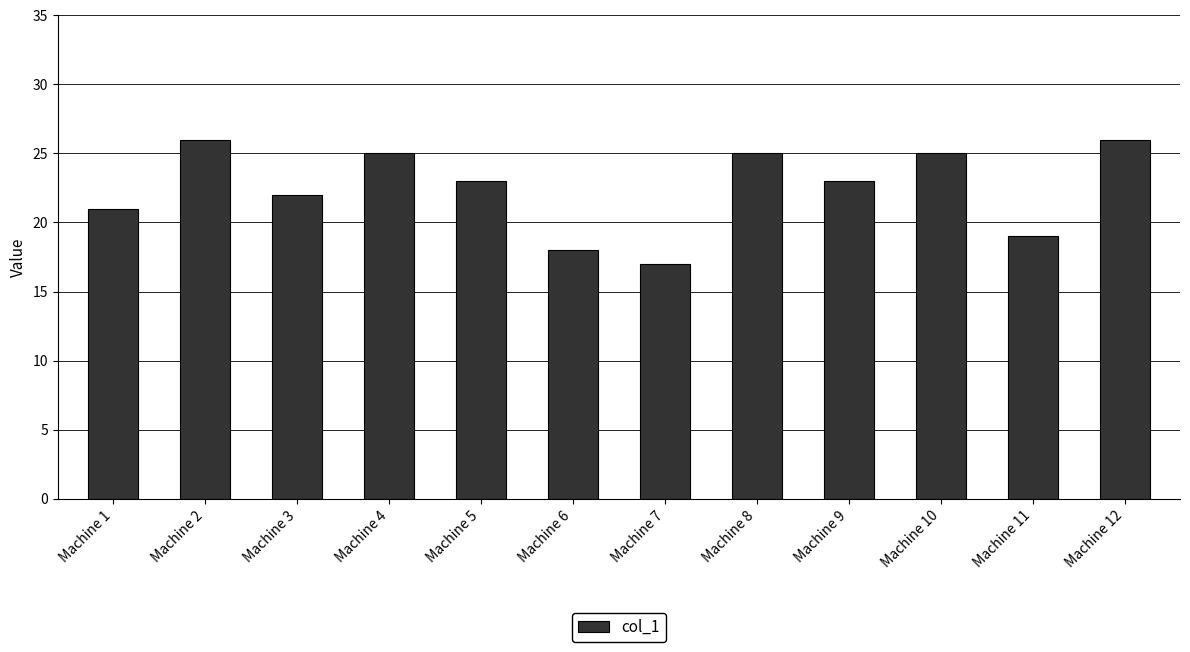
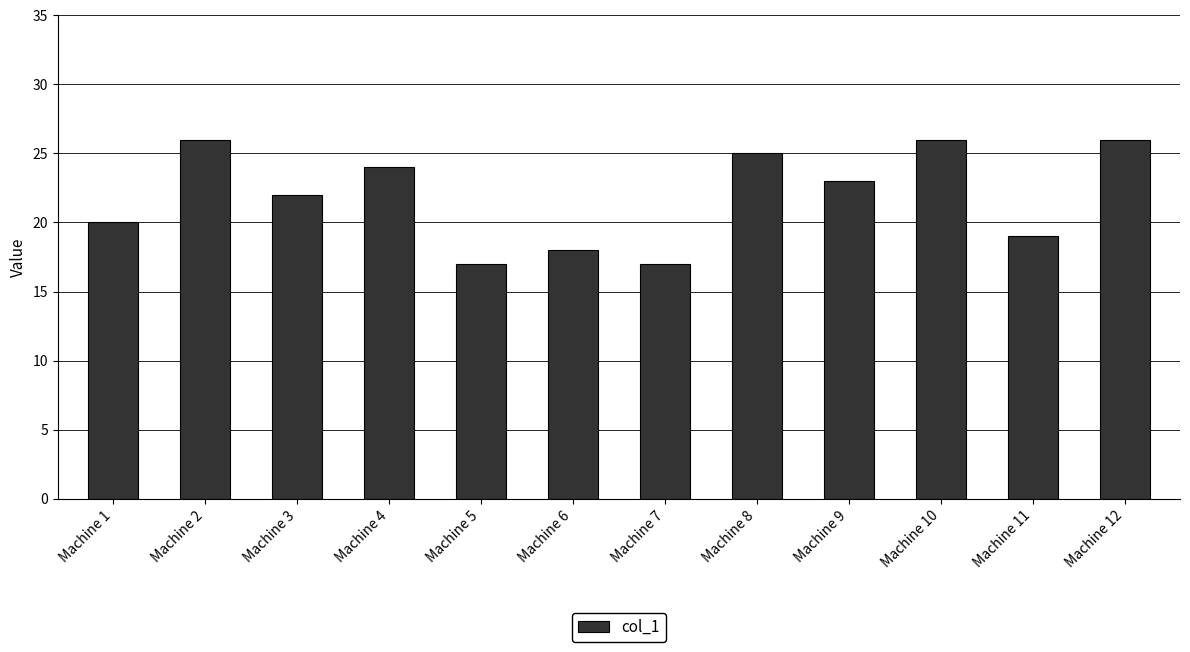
Machine 1: 21 -> 20
Machine 4: 25 -> 24
Machine 5: 23 -> 17
Machine 10: 25 -> 26
